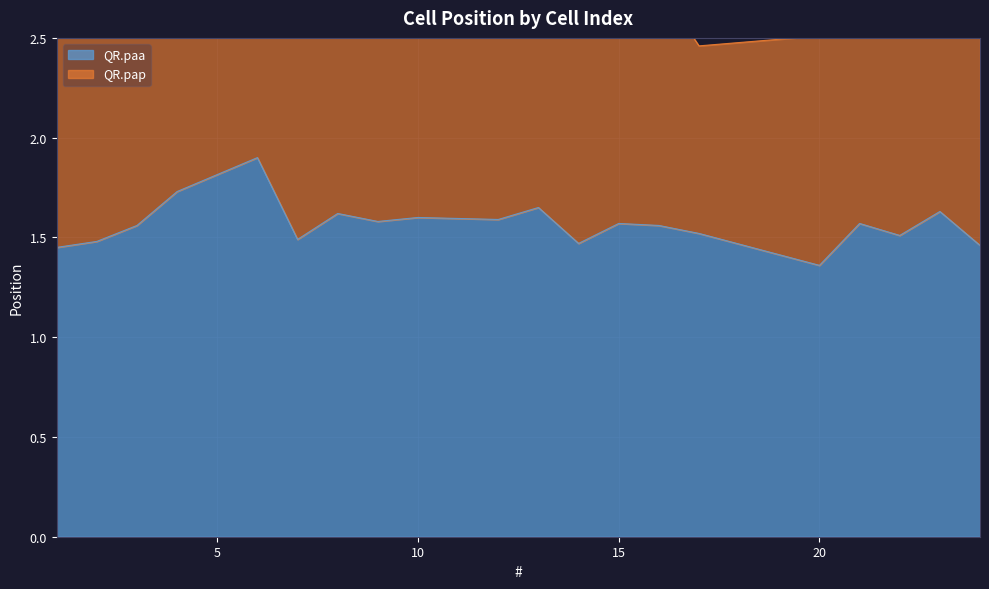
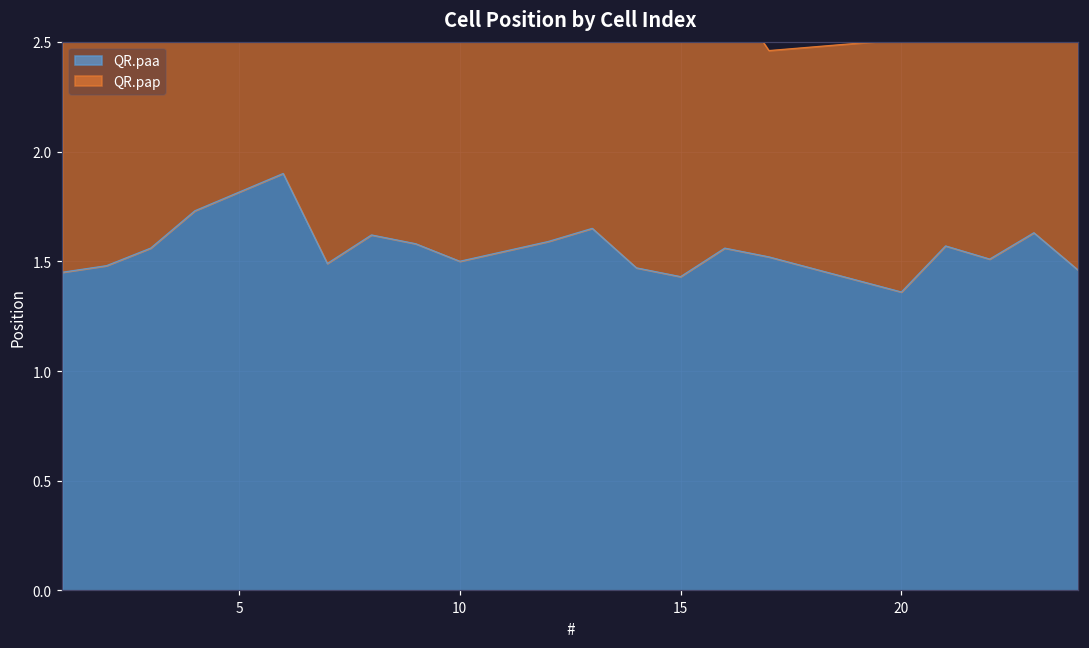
QR.paa, 10: 1.6 -> 1.5
QR.paa, 15: 1.57 -> 1.43
